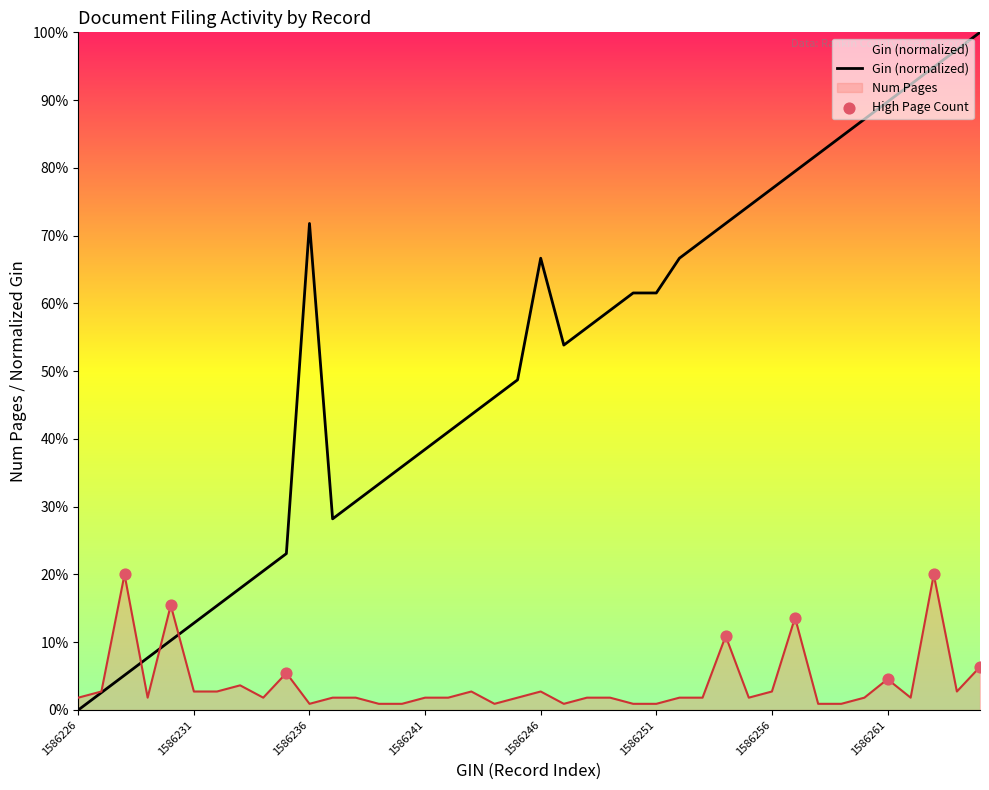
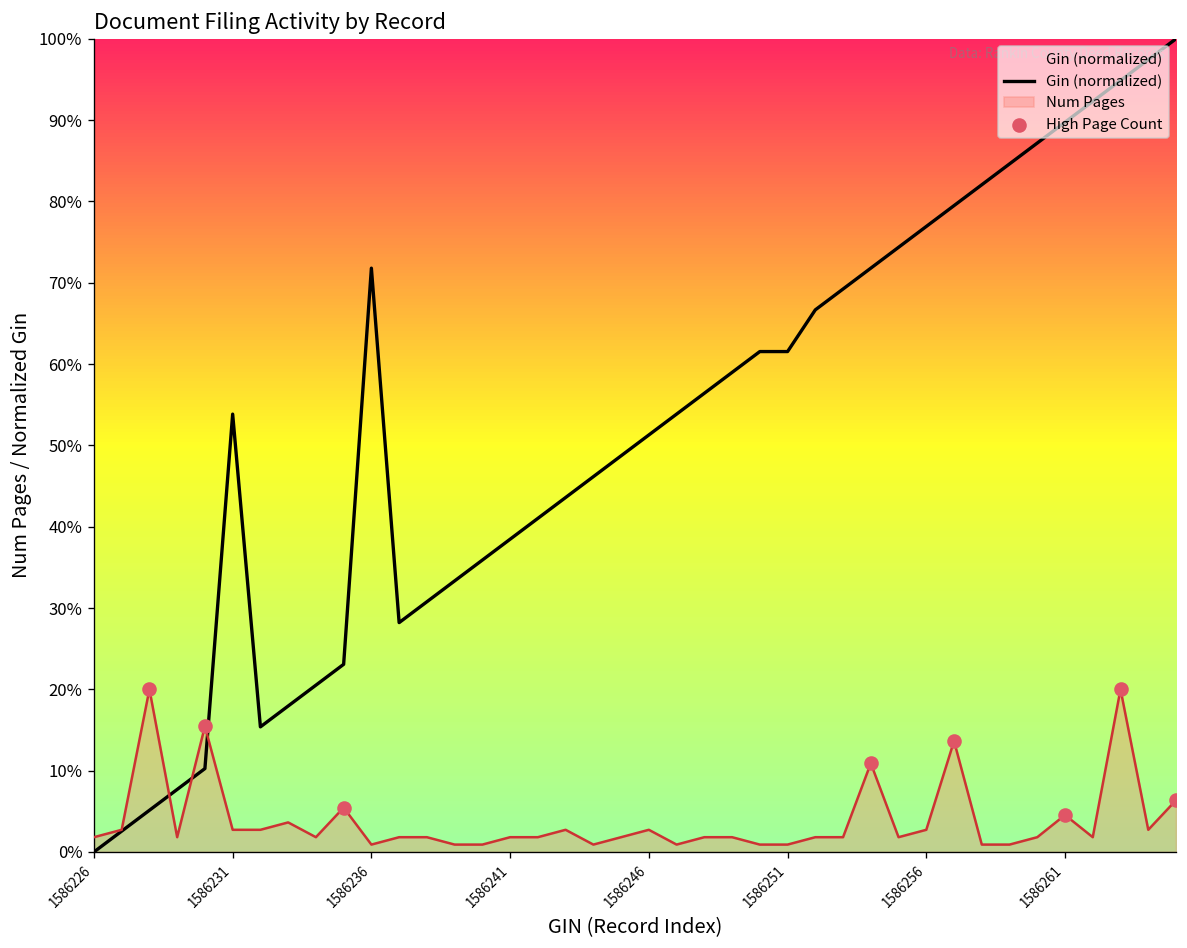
Gin (normalized), 1586231: 13% -> 54%
Gin (normalized), 1586246: 67% -> 51%
